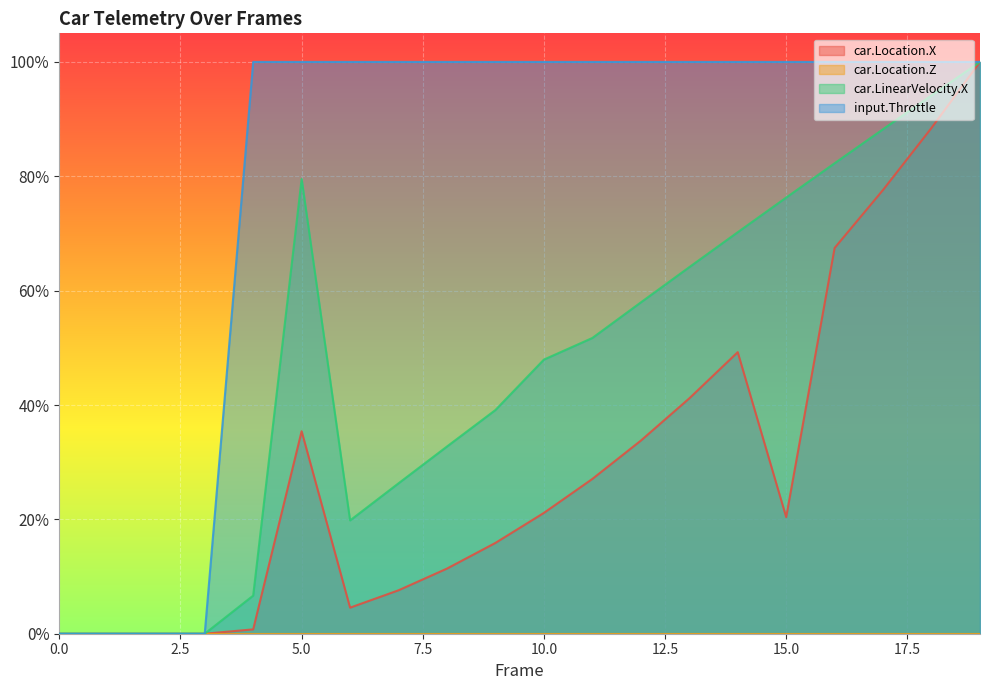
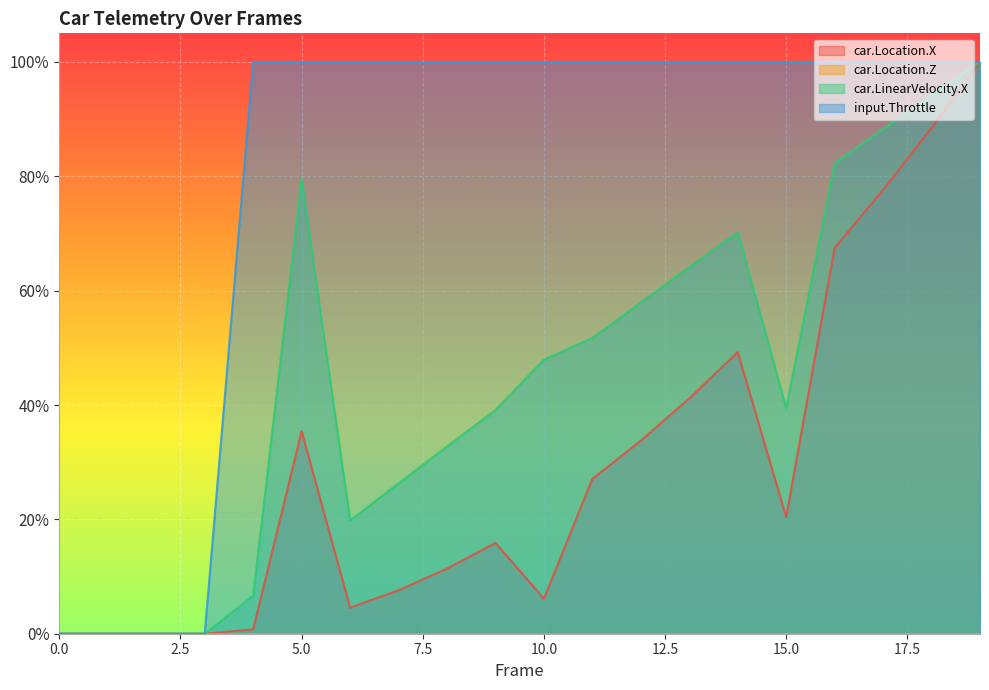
car.Location.X, 10.0: 21% -> 6%
car.LinearVelocity.X, 15.0: 76% -> 39%
